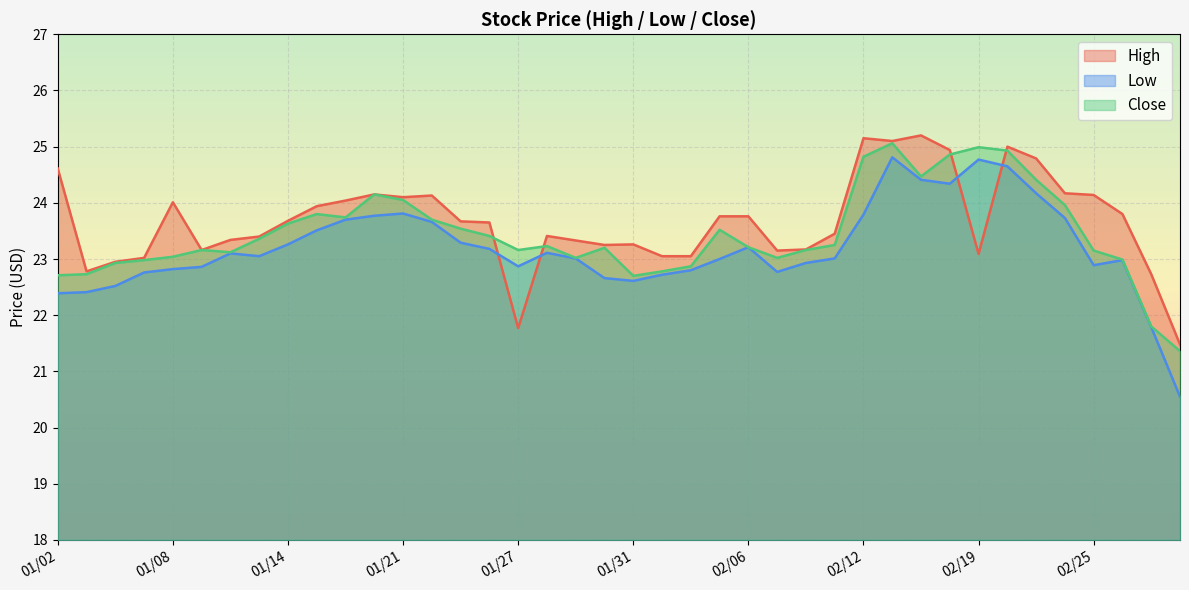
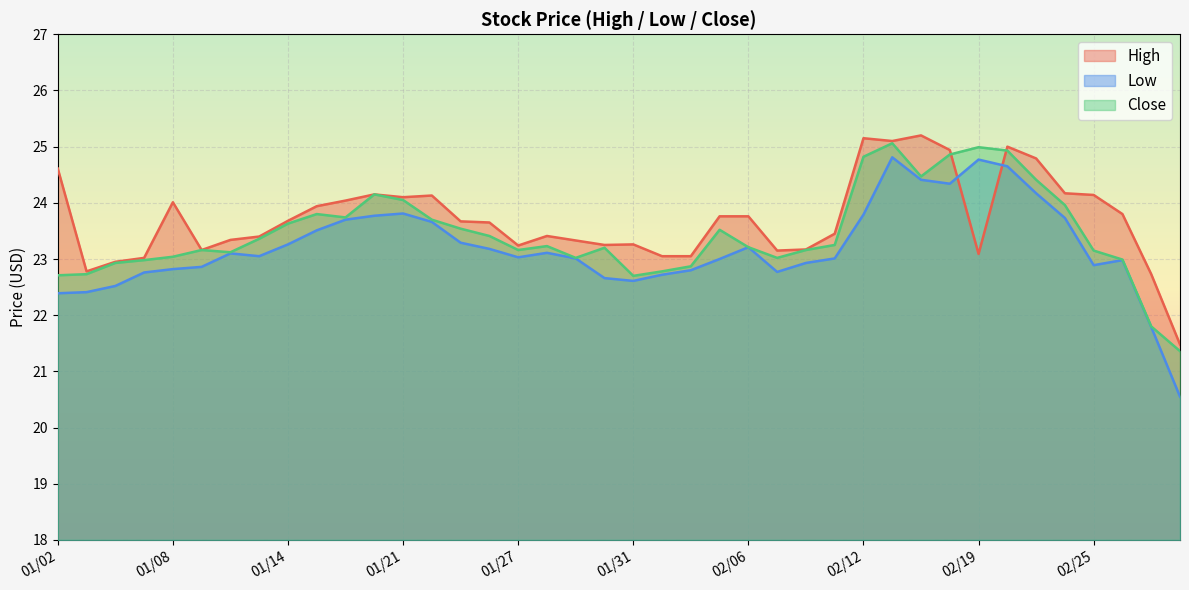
High, 01/27: 21.8 -> 23.2
Low, 01/27: 22.9 -> 23.0
